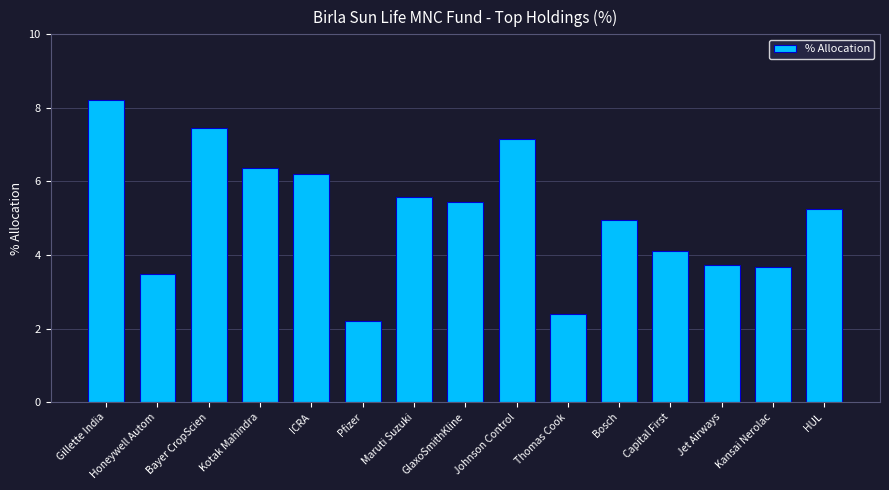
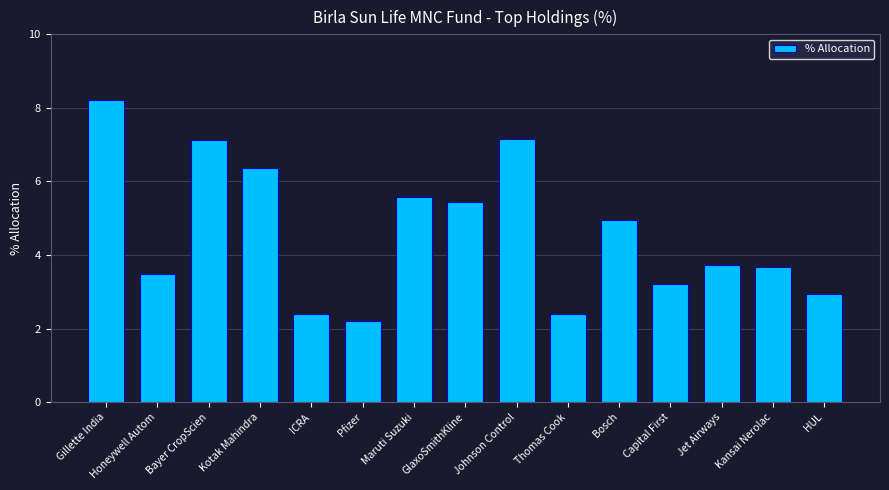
Bayer CropScien: 7.5 -> 7.1
ICRA: 6.2 -> 2.4
Capital First: 4.1 -> 3.2
HUL: 5.2 -> 2.9
